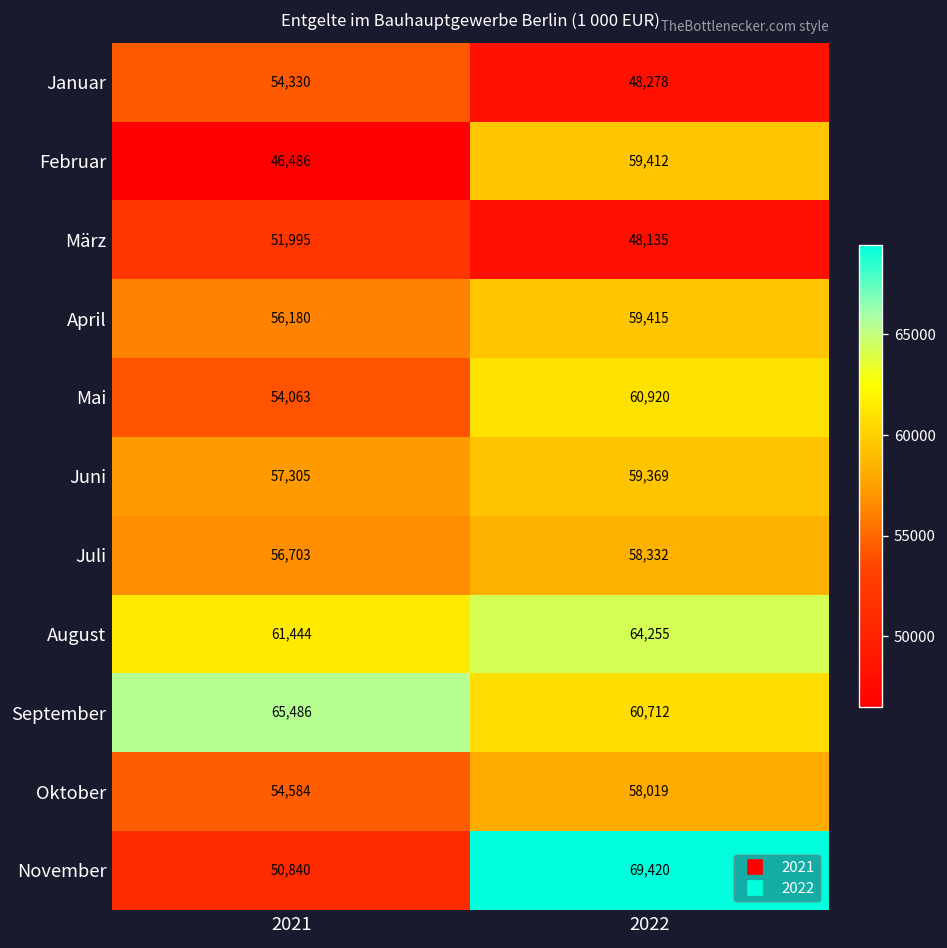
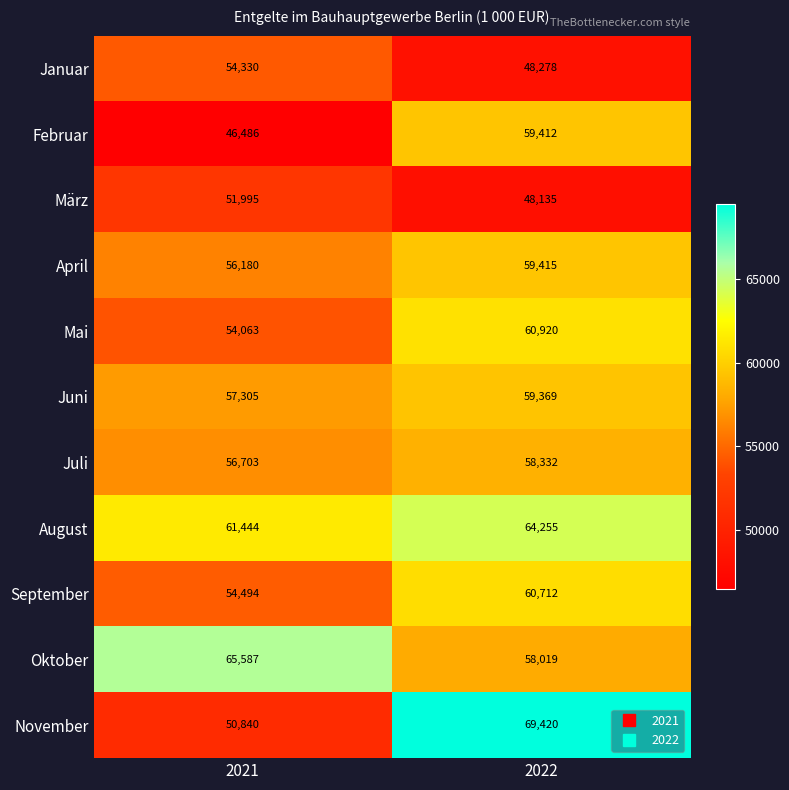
September, 2021: 65,486 -> 54,494
Oktober, 2021: 54,584 -> 65,587
